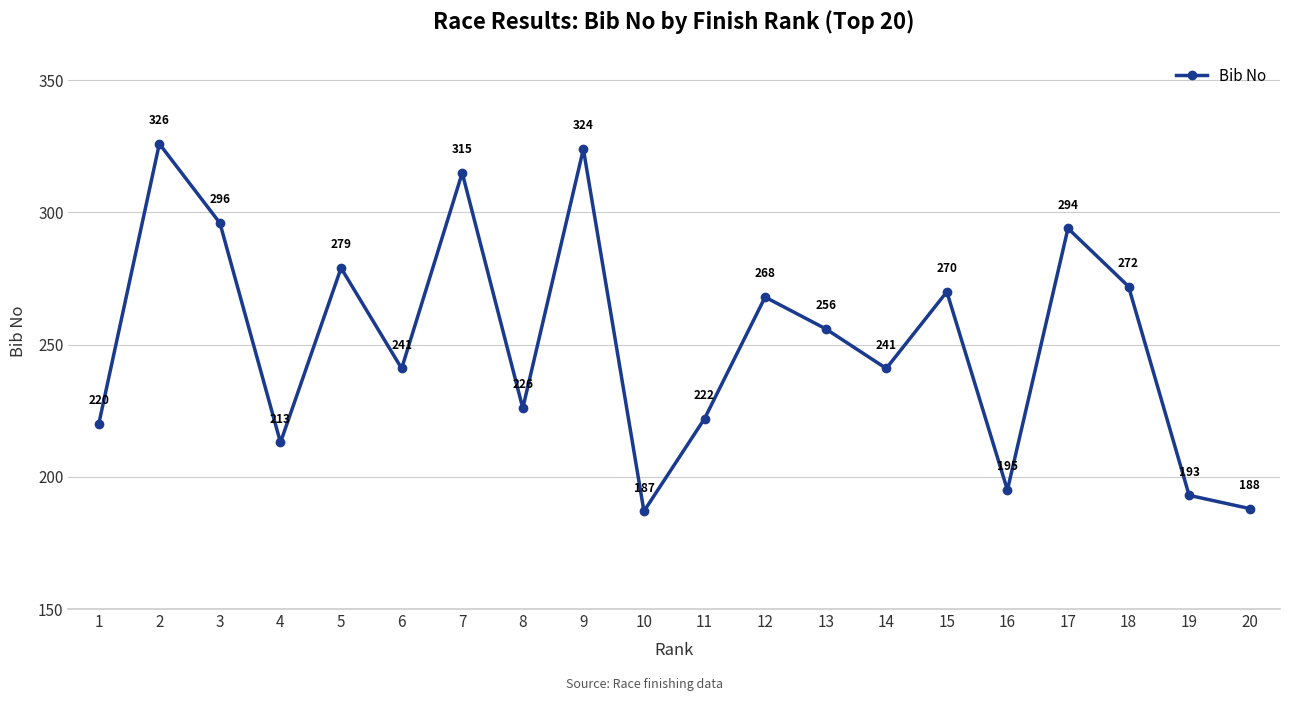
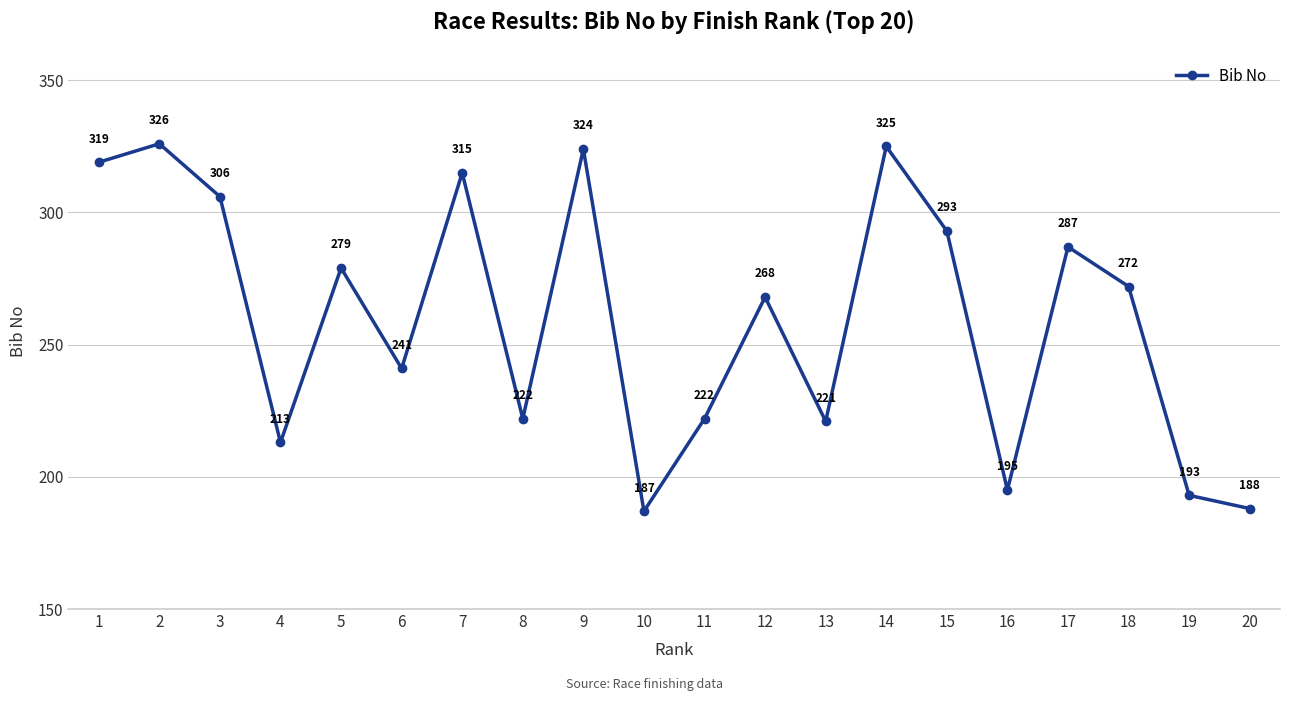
1: 220 -> 319
3: 296 -> 306
8: 226 -> 222
13: 256 -> 221
14: 241 -> 325
15: 270 -> 293
17: 294 -> 287
